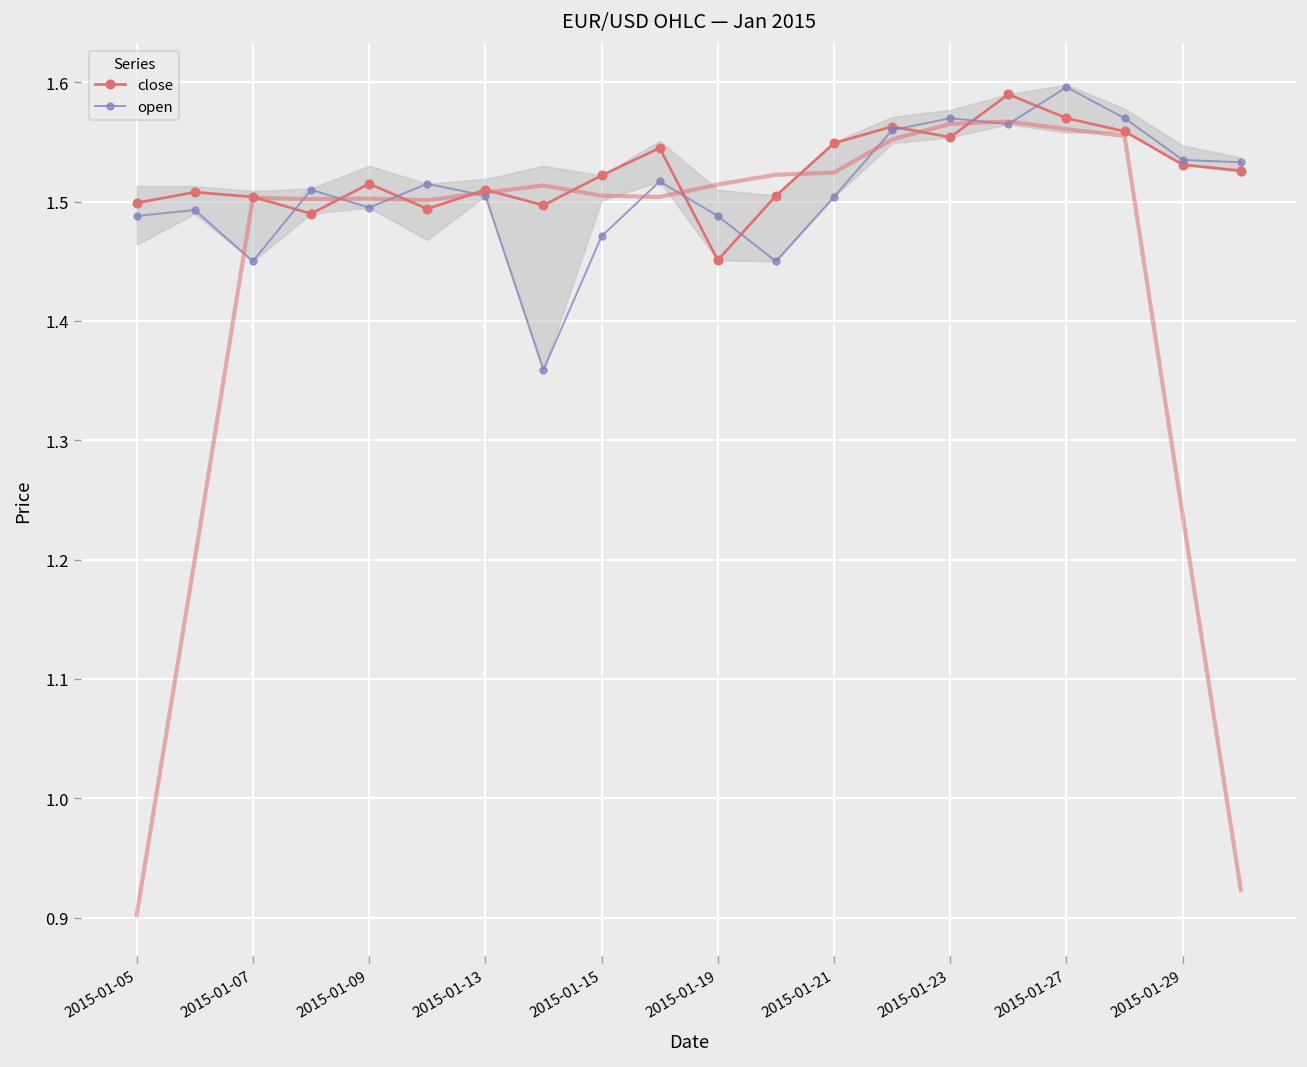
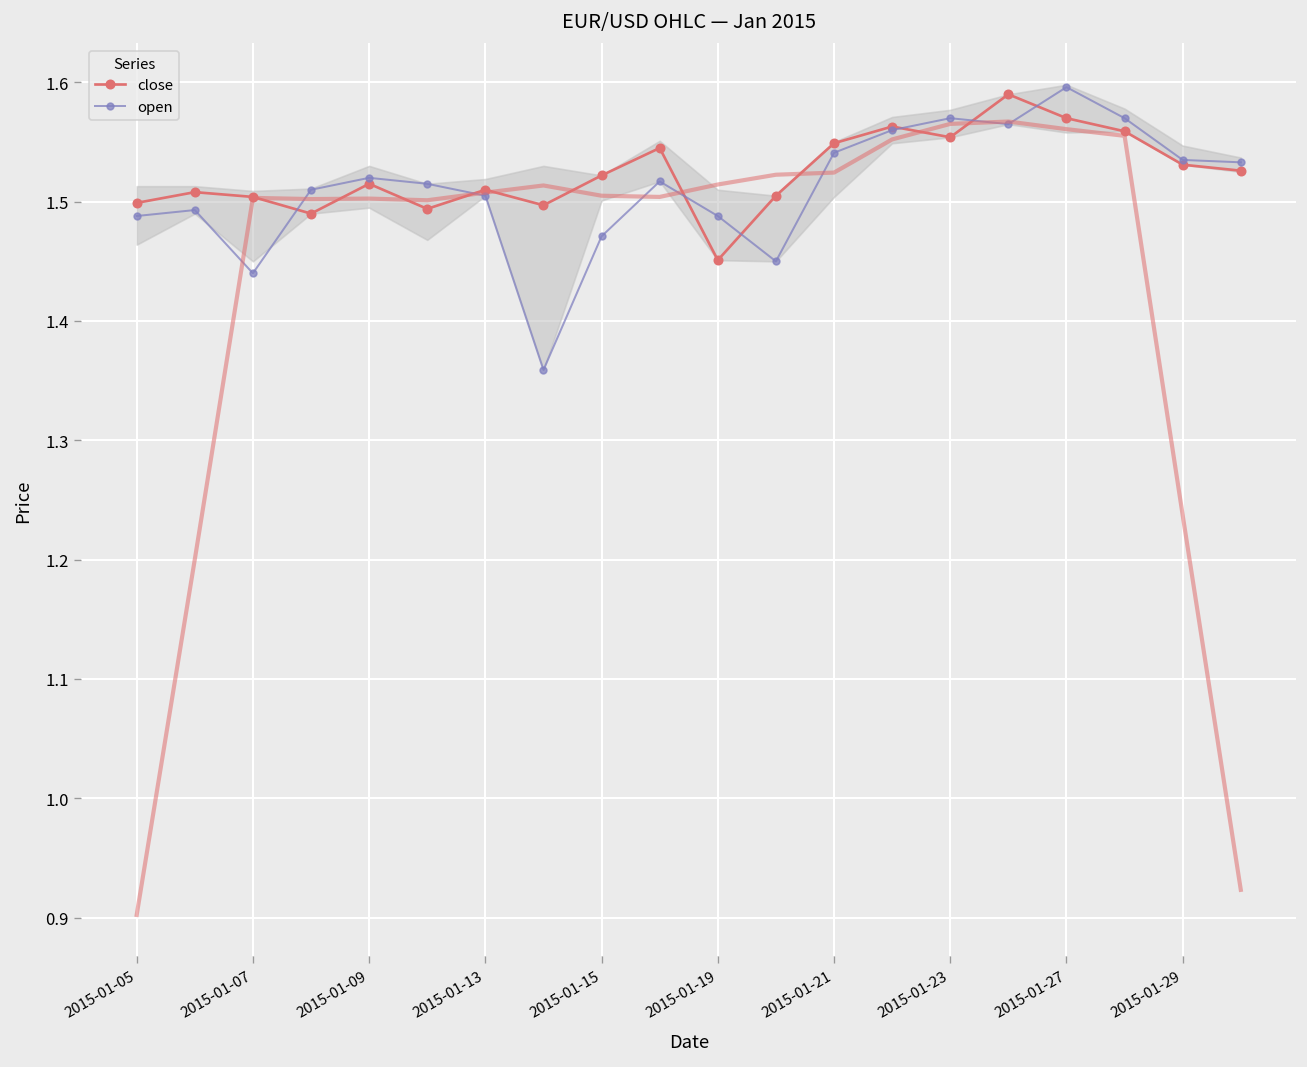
open, 2015-01-07: 1.45 -> 1.44
open, 2015-01-09: 1.50 -> 1.52
open, 2015-01-21: 1.50 -> 1.54
